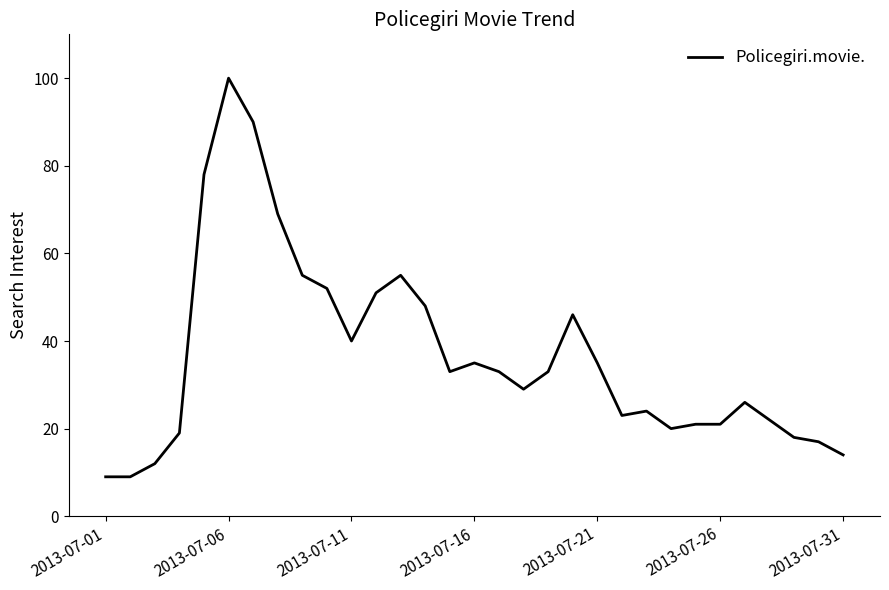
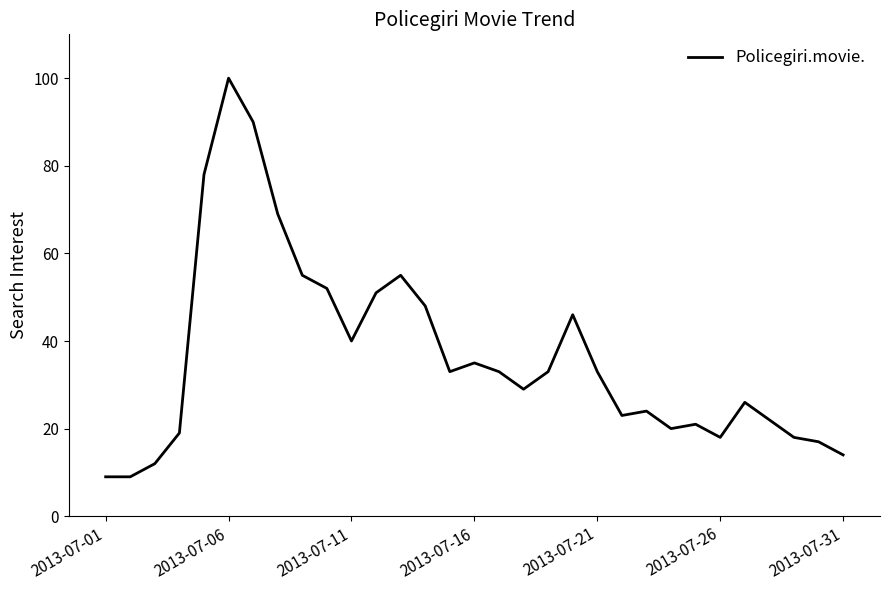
2013-07-21: 35 -> 33
2013-07-26: 21 -> 18
